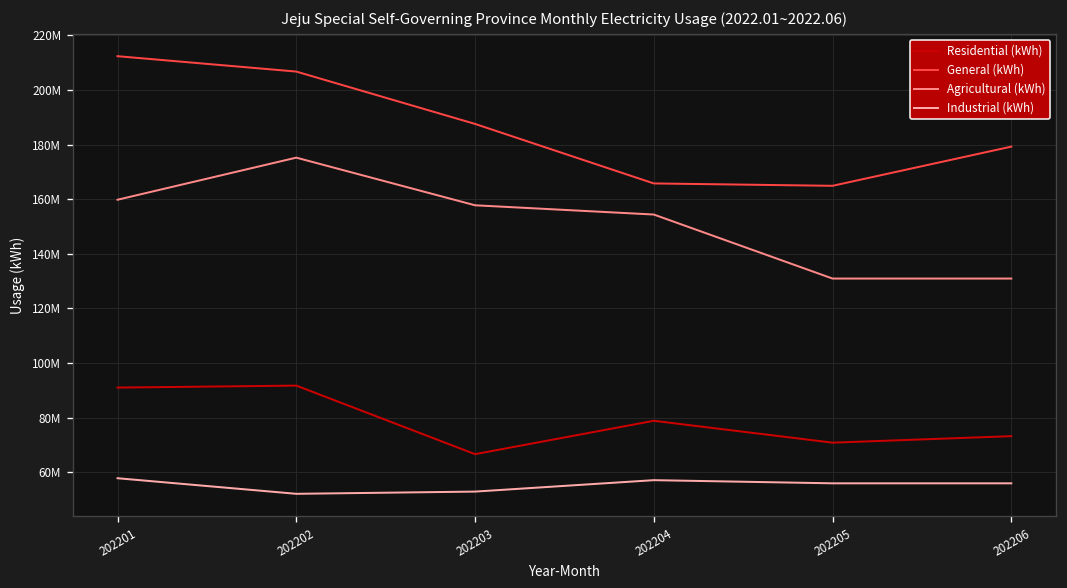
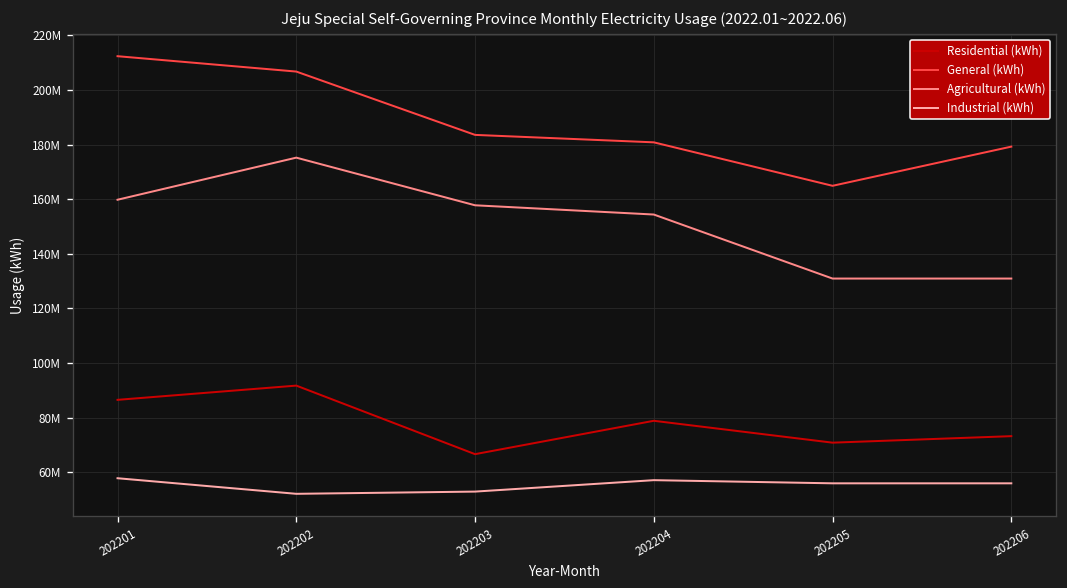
Residential (kWh), 202201: 91000000 -> 87000000
General (kWh), 202203: 188000000 -> 184000000
General (kWh), 202204: 166000000 -> 181000000
